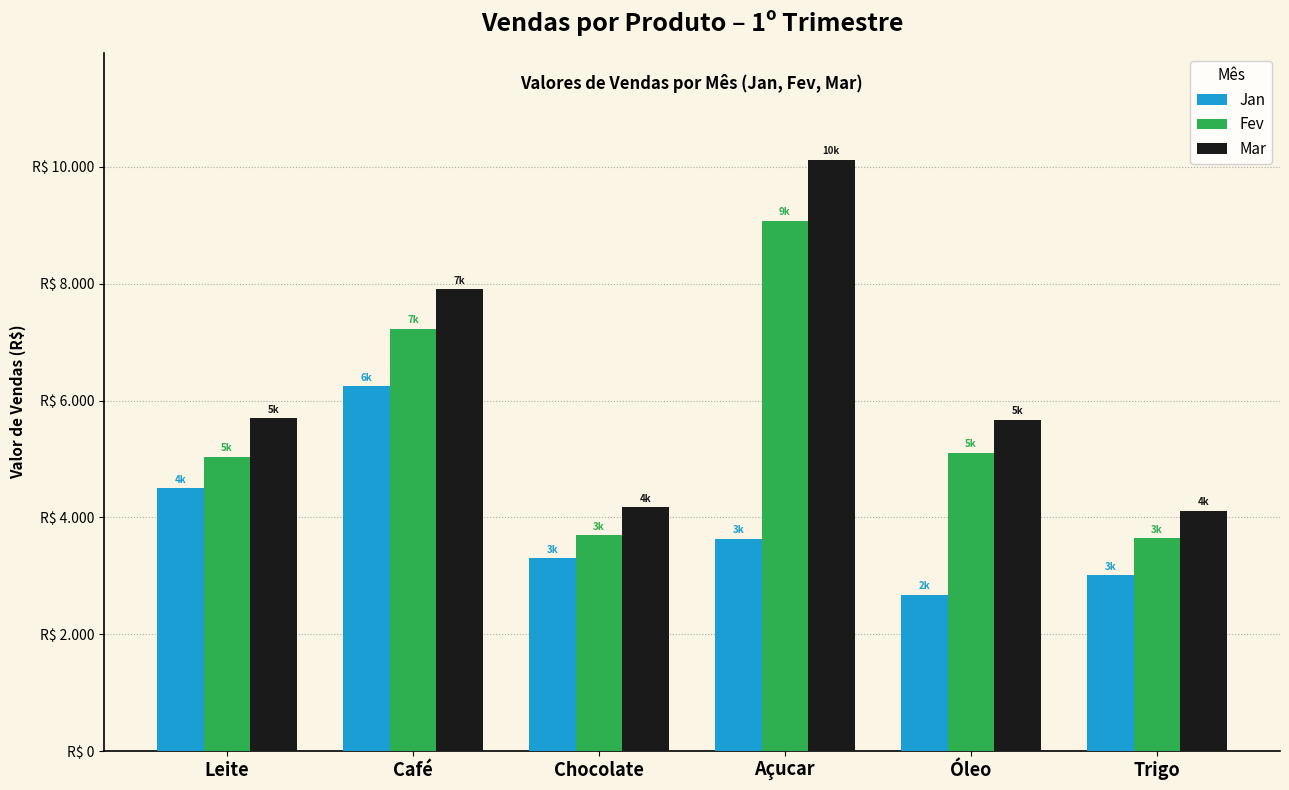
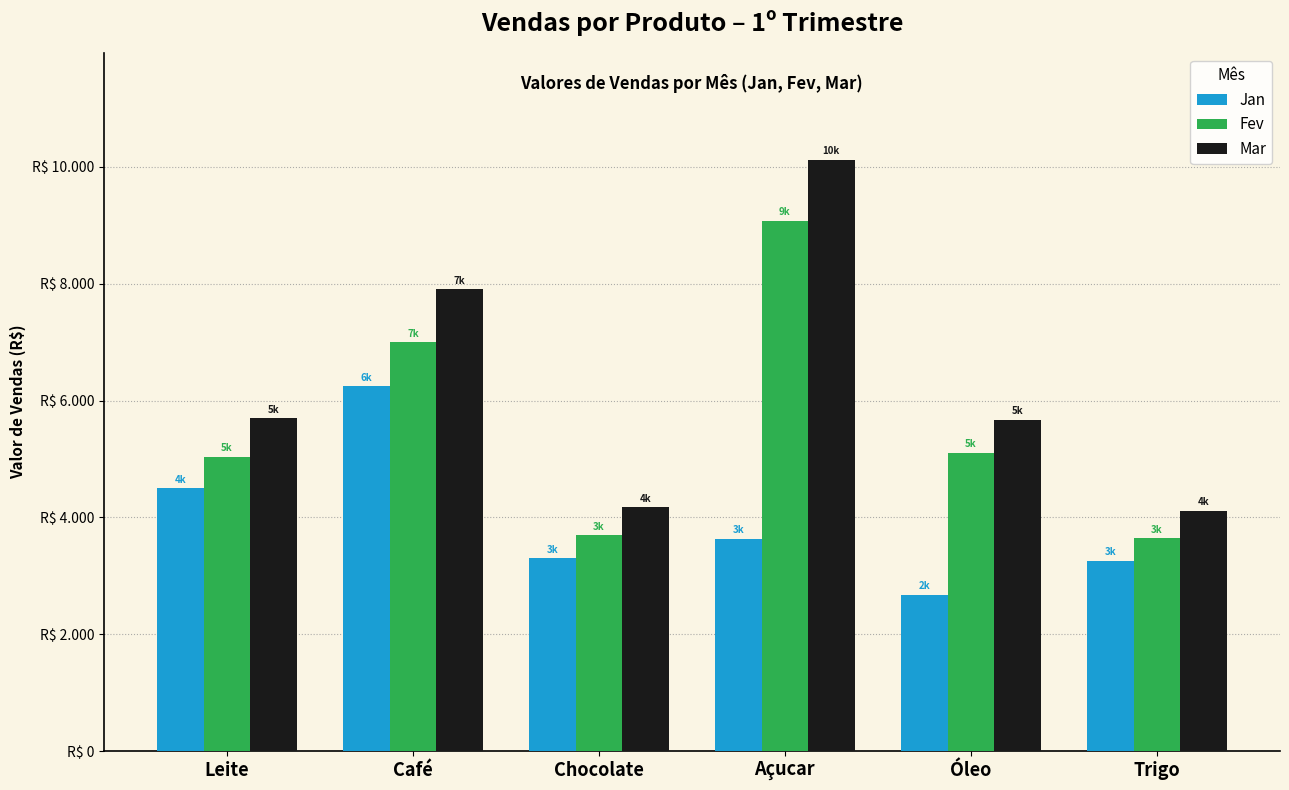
Fev, Café: R$ 7.2 -> R$ 7.0
Jan, Trigo: R$ 3.0 -> R$ 3.3
